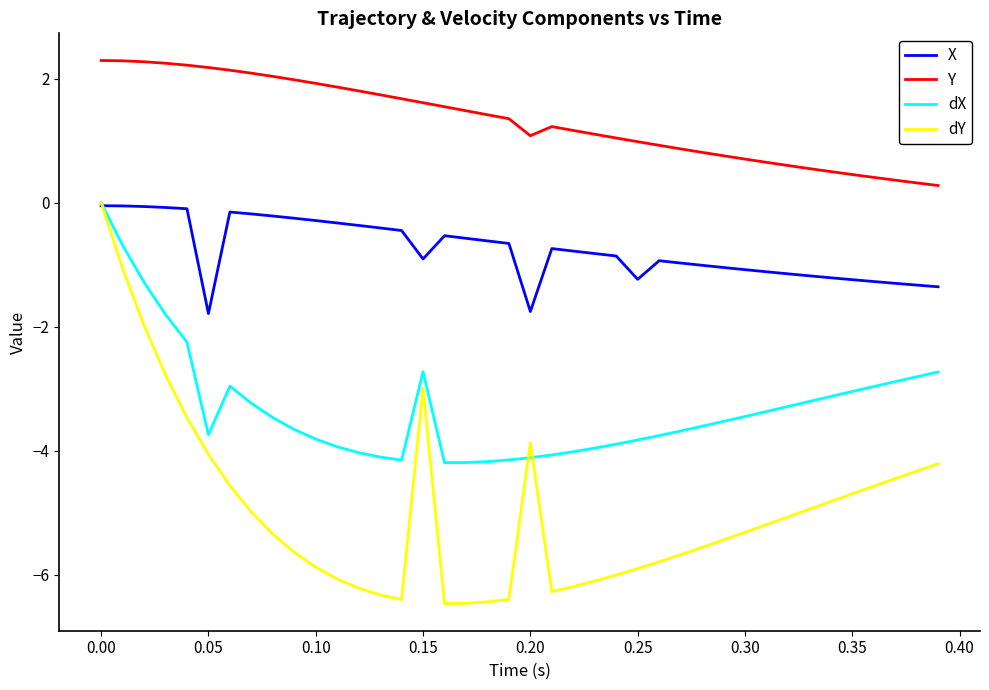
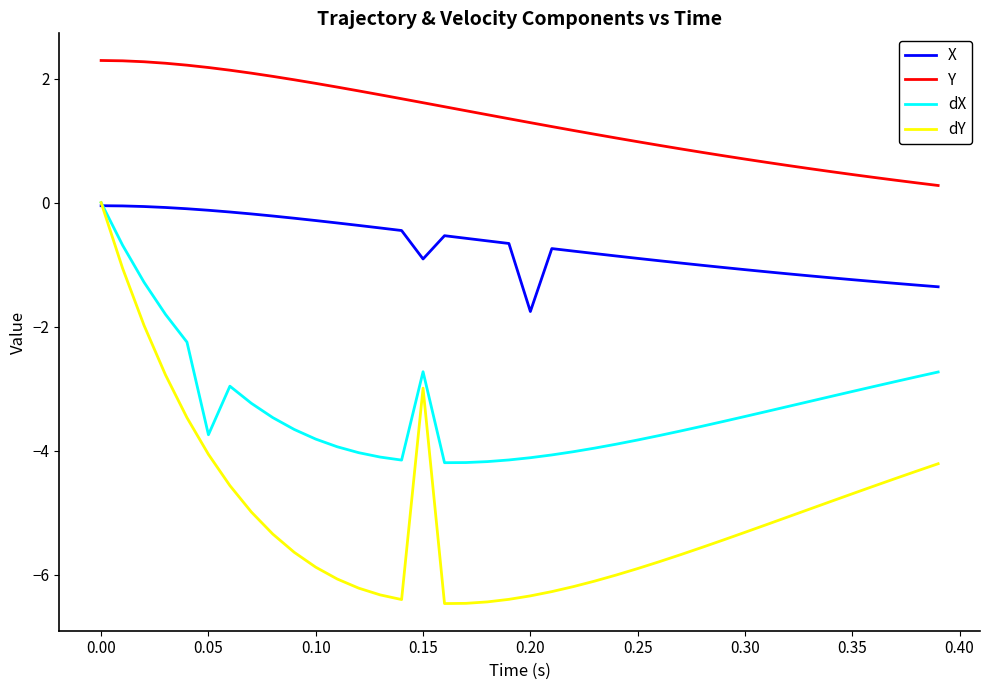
X, 0.05: -1.8 -> -0.1
Y, 0.20: 1.1 -> 1.3
dY, 0.20: -3.9 -> -6.3
X, 0.25: -1.2 -> -0.9
